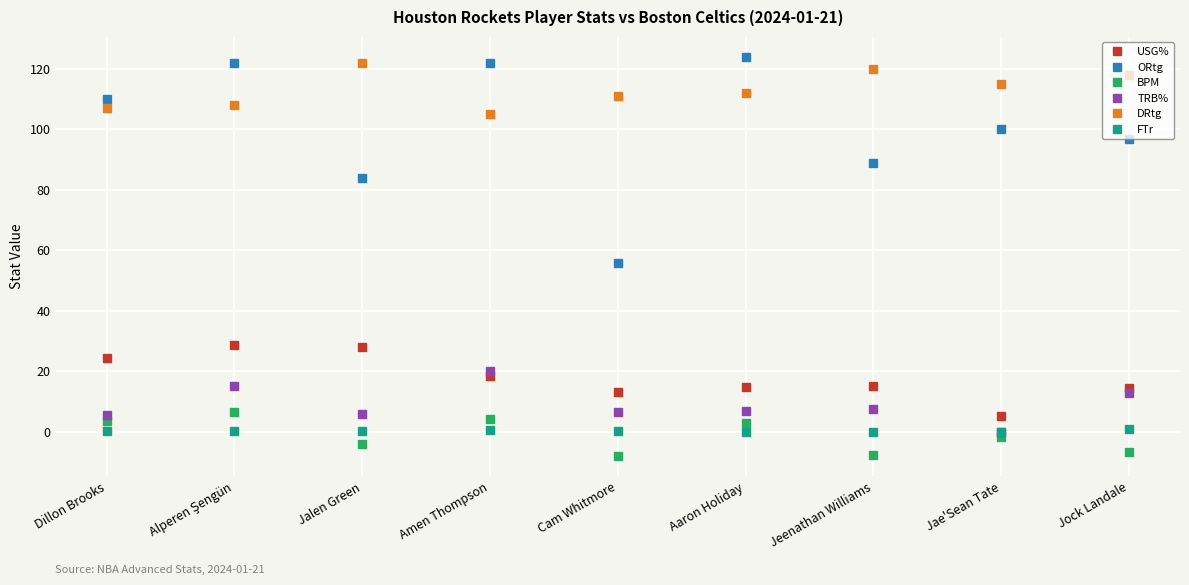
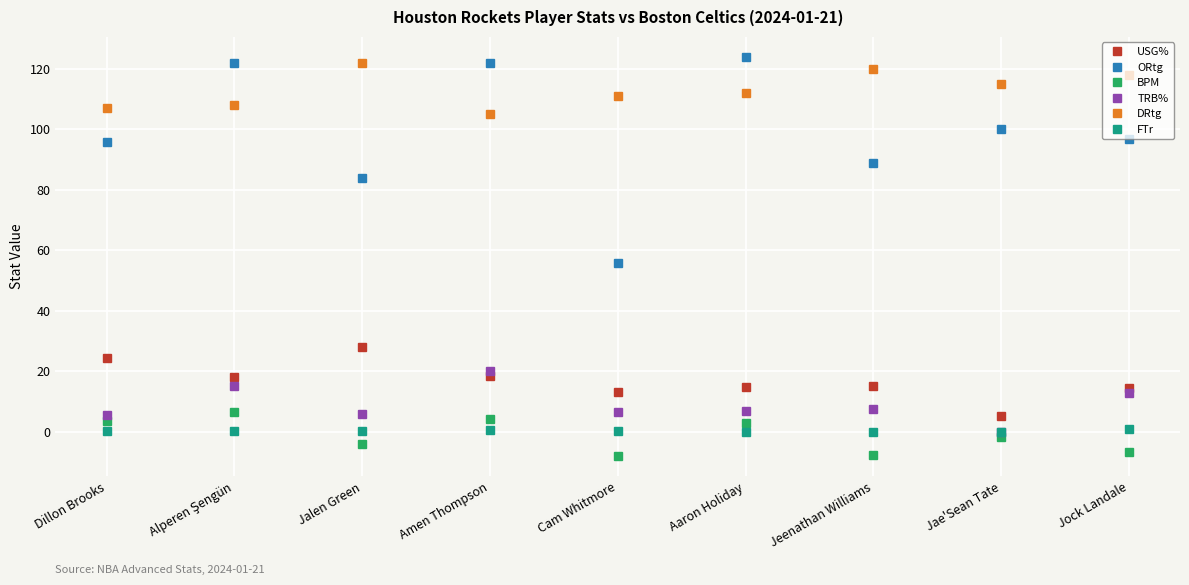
ORtg, Dillon Brooks: 110 -> 96
USG%, Alperen Şengün: 29 -> 18
